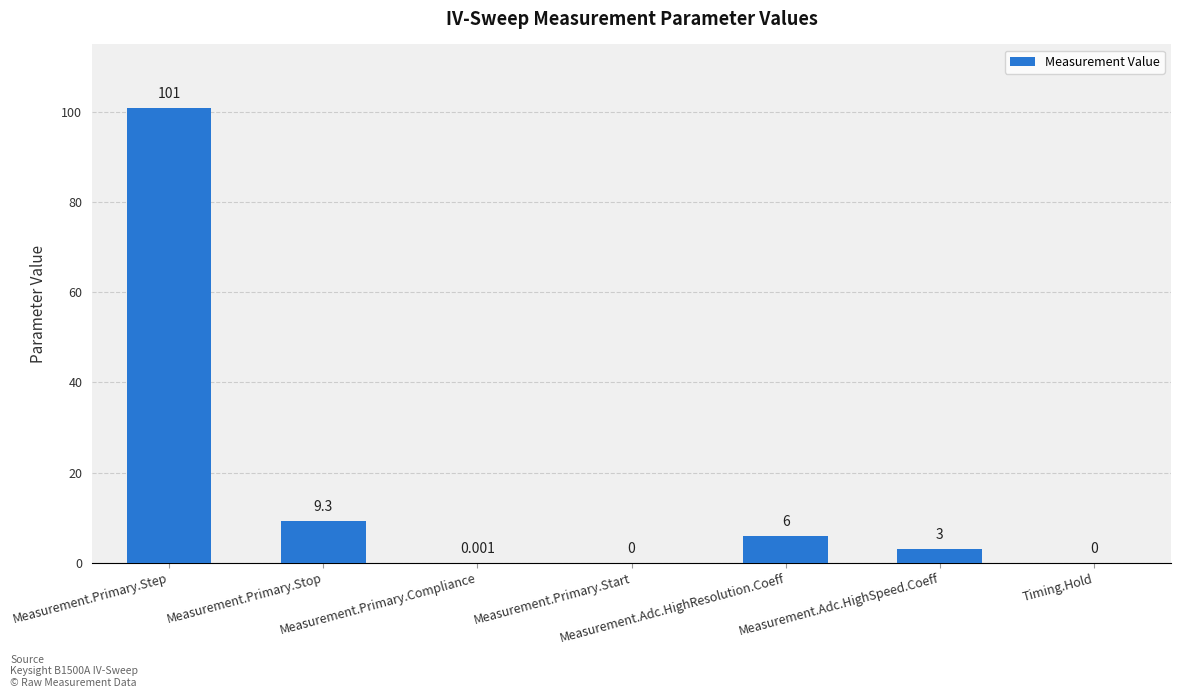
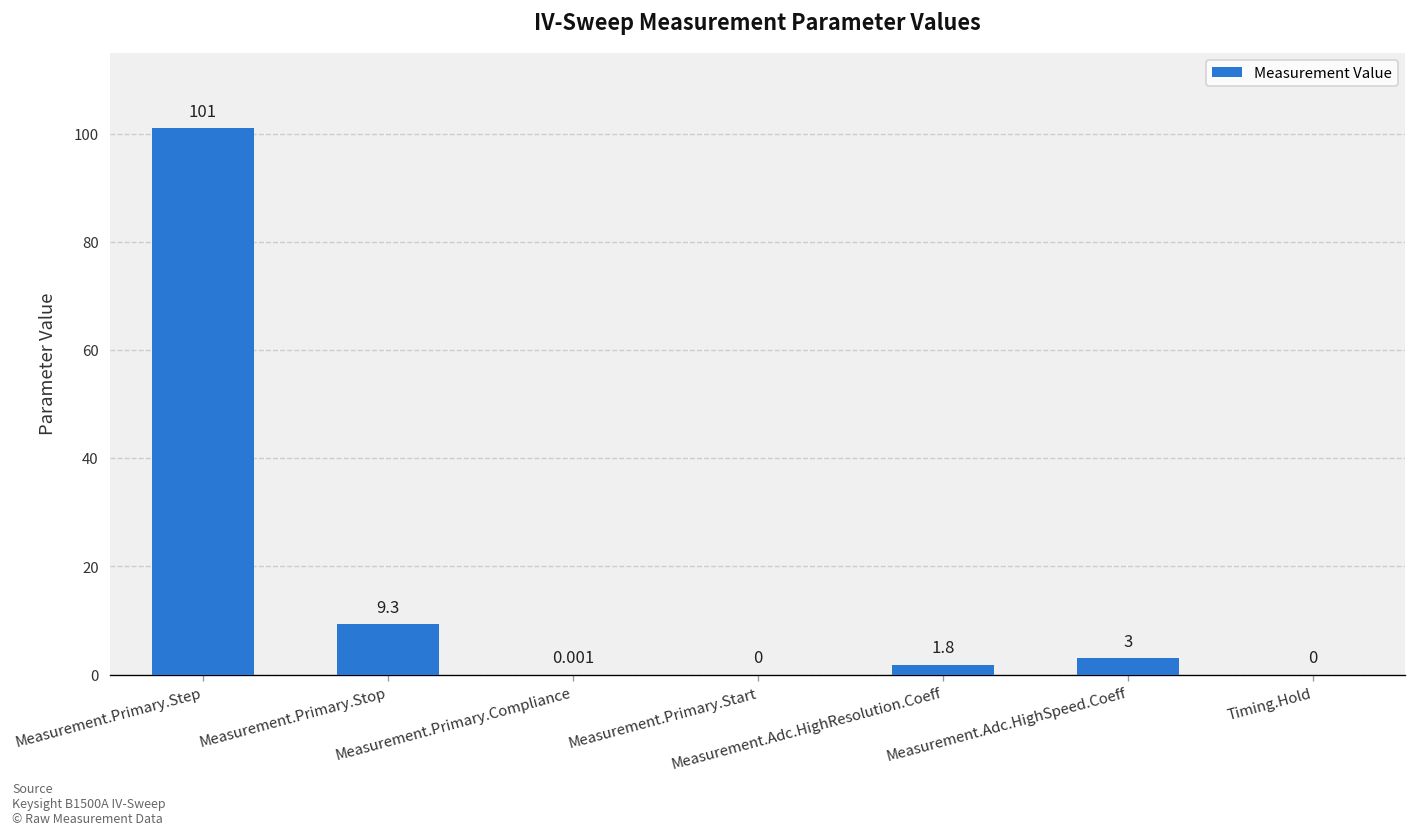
Measurement.Adc.HighResolution.Coeff: 6 -> 1.8
